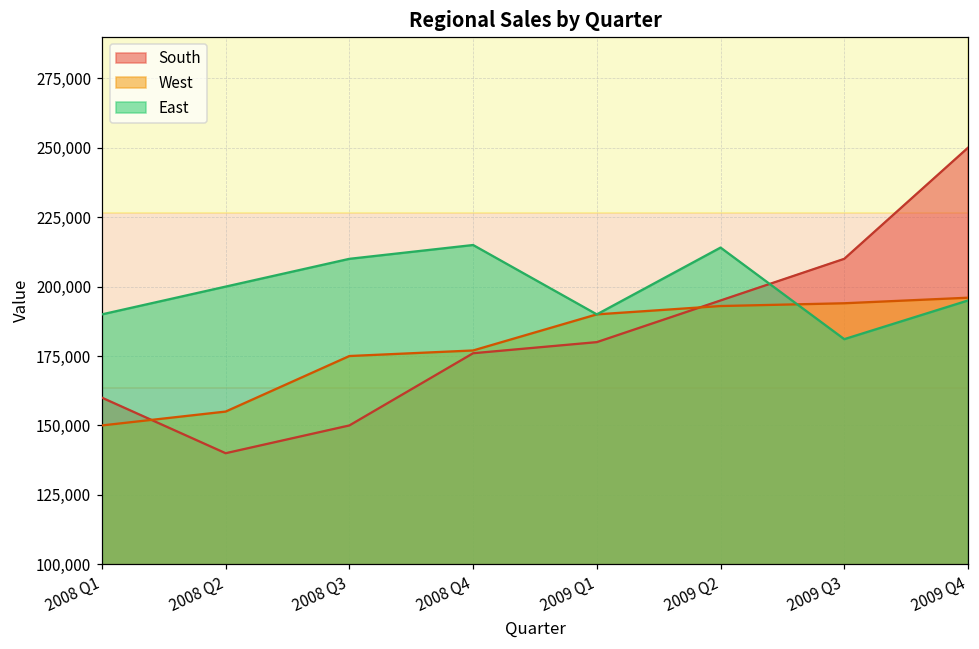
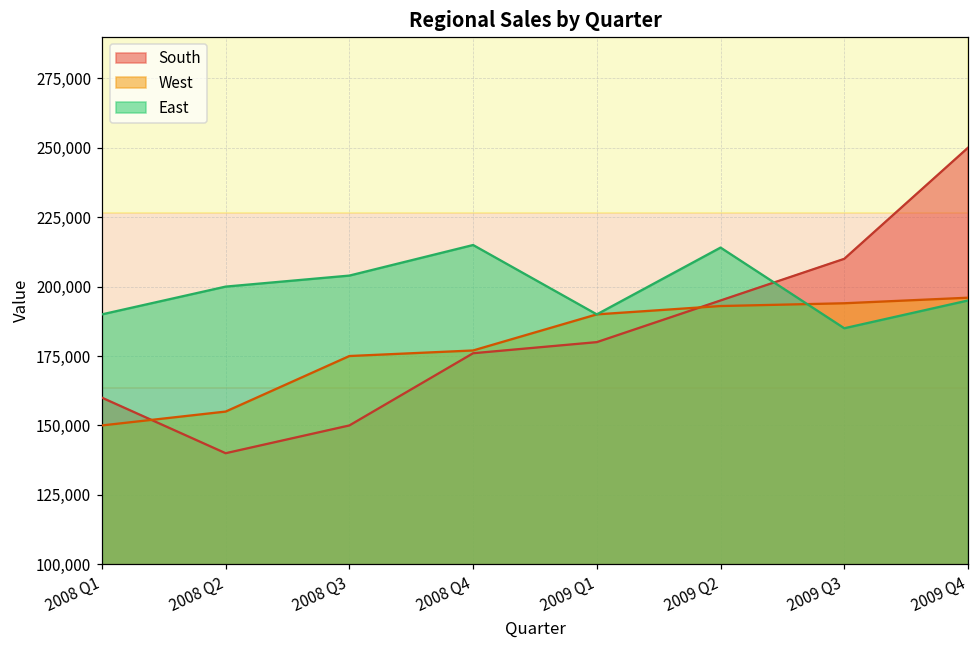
East, 2008 Q3: 210,000 -> 204,000
East, 2009 Q3: 181,000 -> 185,000
